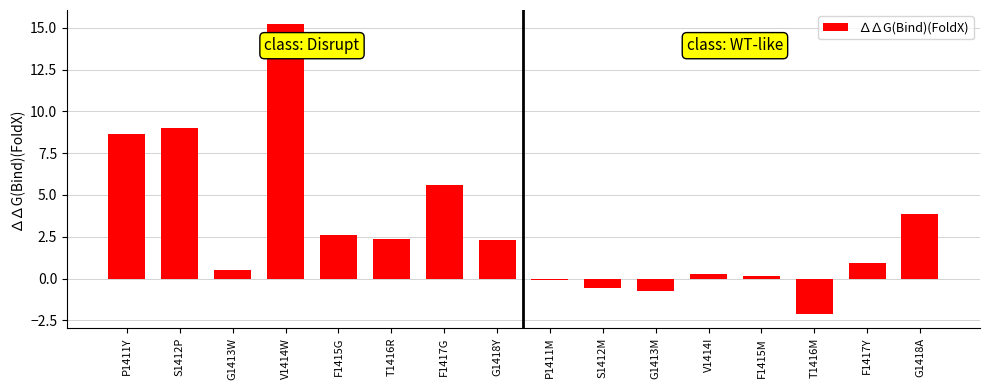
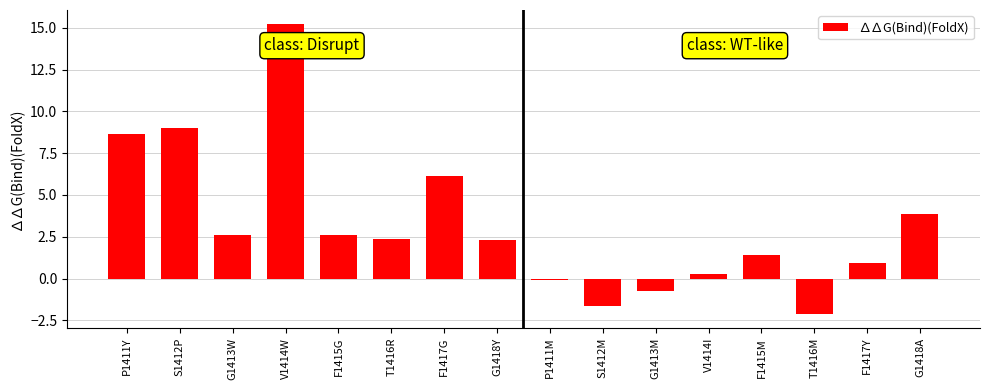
G1413W: 0.5 -> 2.6
F1417G: 5.6 -> 6.1
S1412M: -0.6 -> -1.7
F1415M: 0.2 -> 1.4
